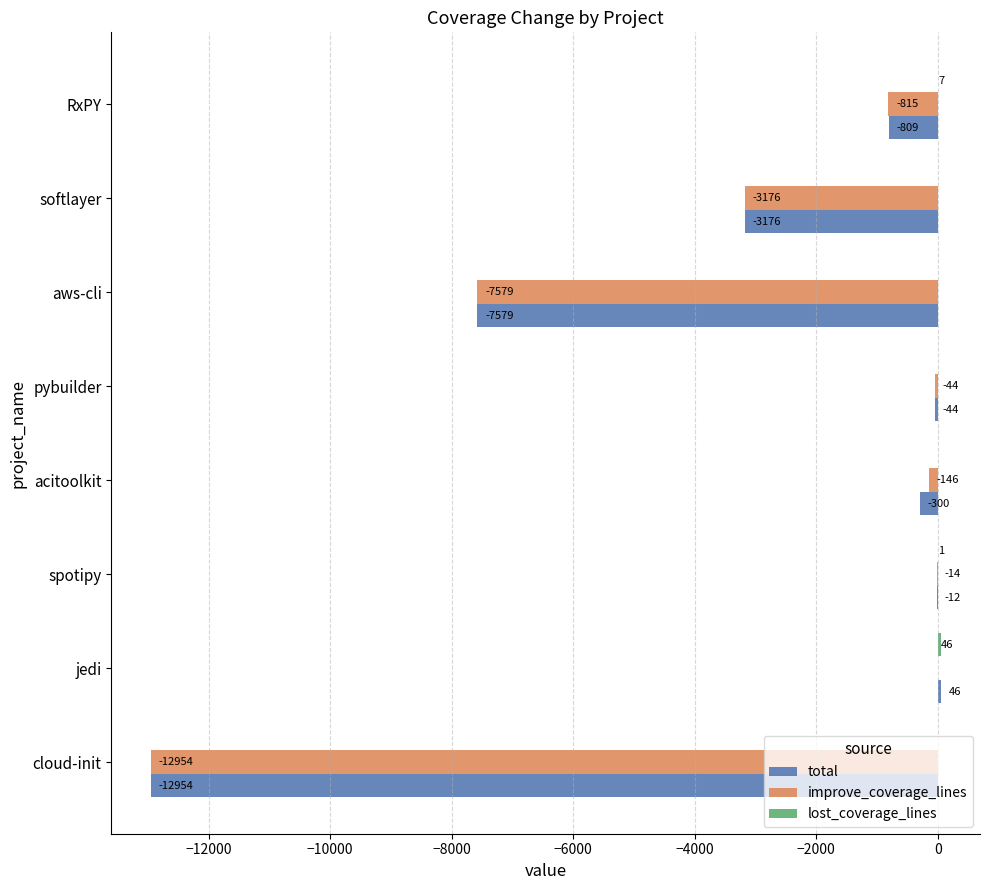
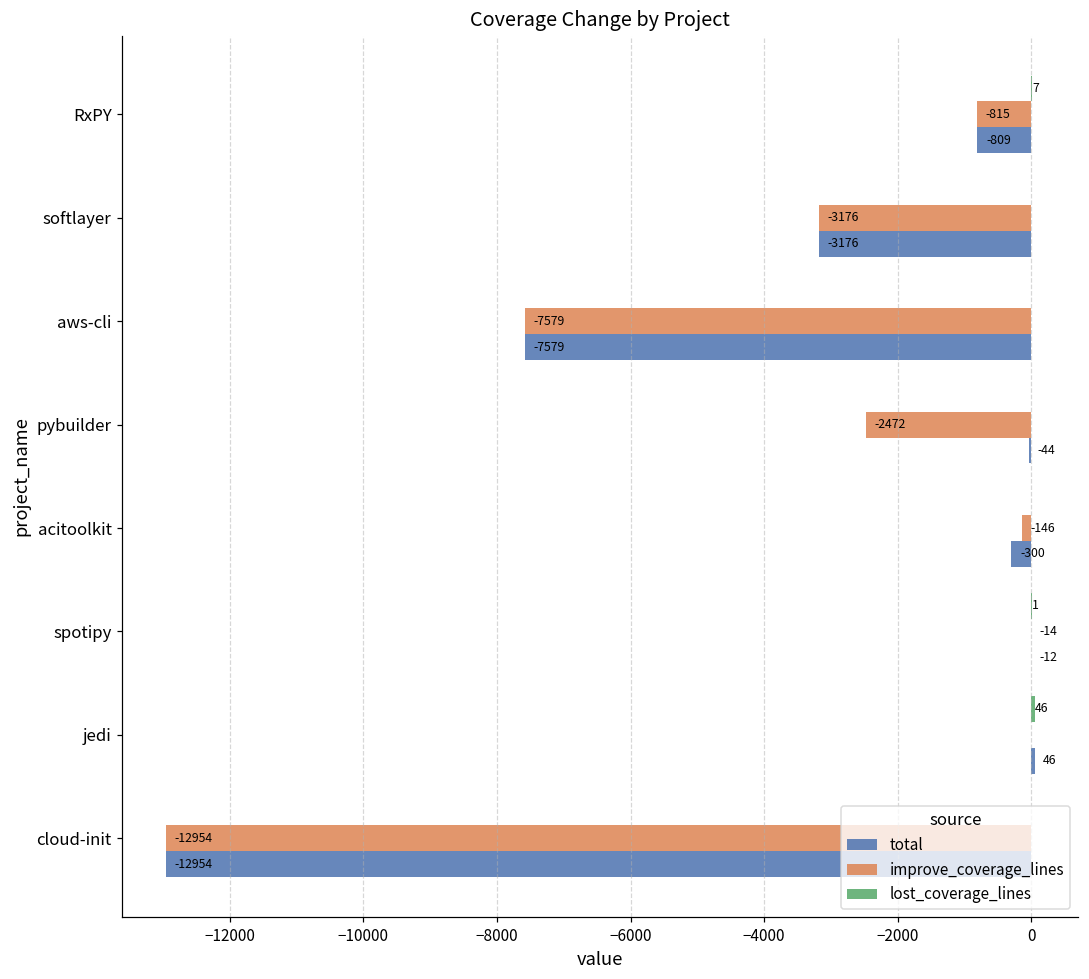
improve_coverage_lines, pybuilder: -44 -> -2472
